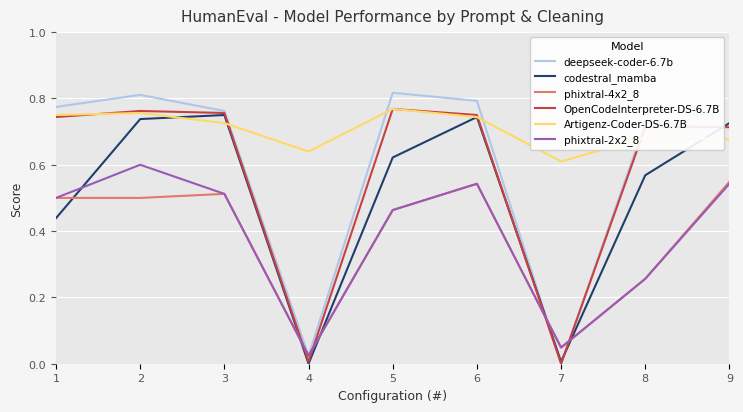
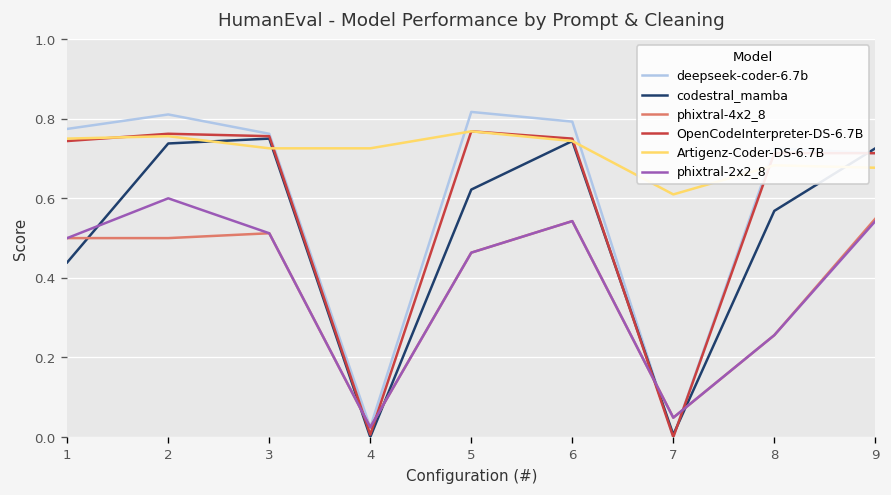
Artigenz-Coder-DS-6.7B, 4: 0.64 -> 0.73
